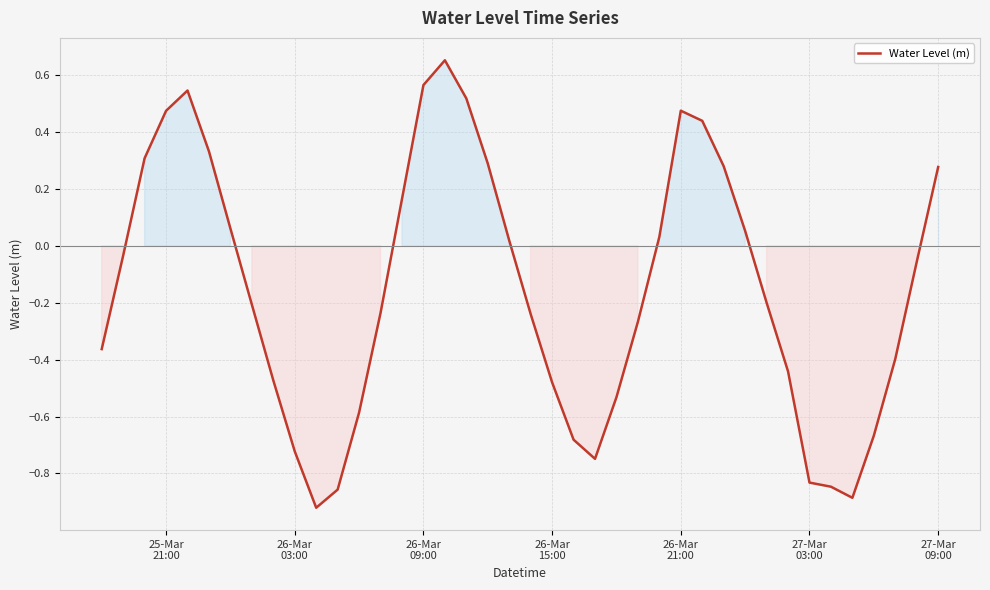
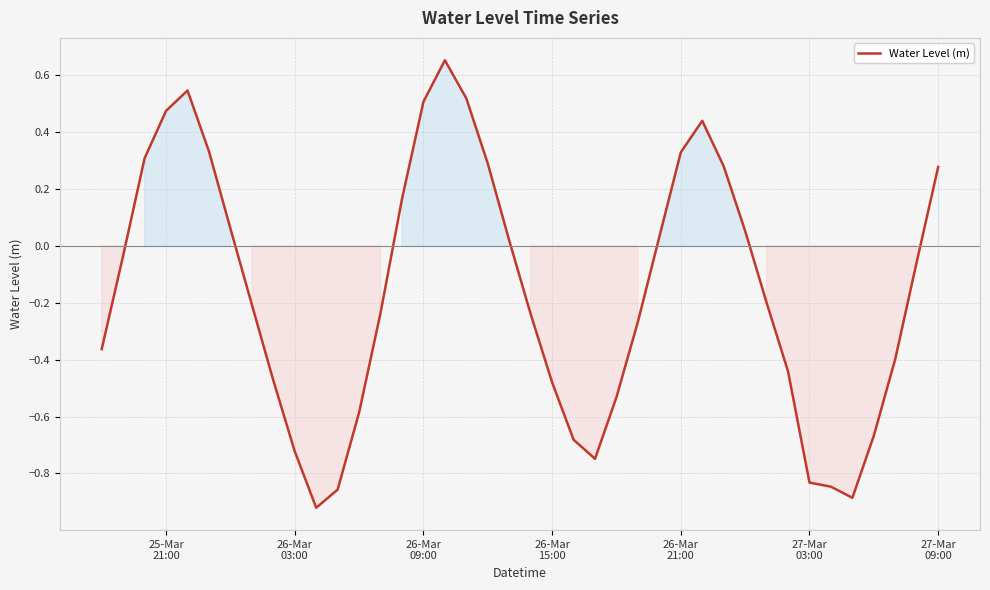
26-Mar 09:00: 0.56 -> 0.51
26-Mar 21:00: 0.47 -> 0.33
